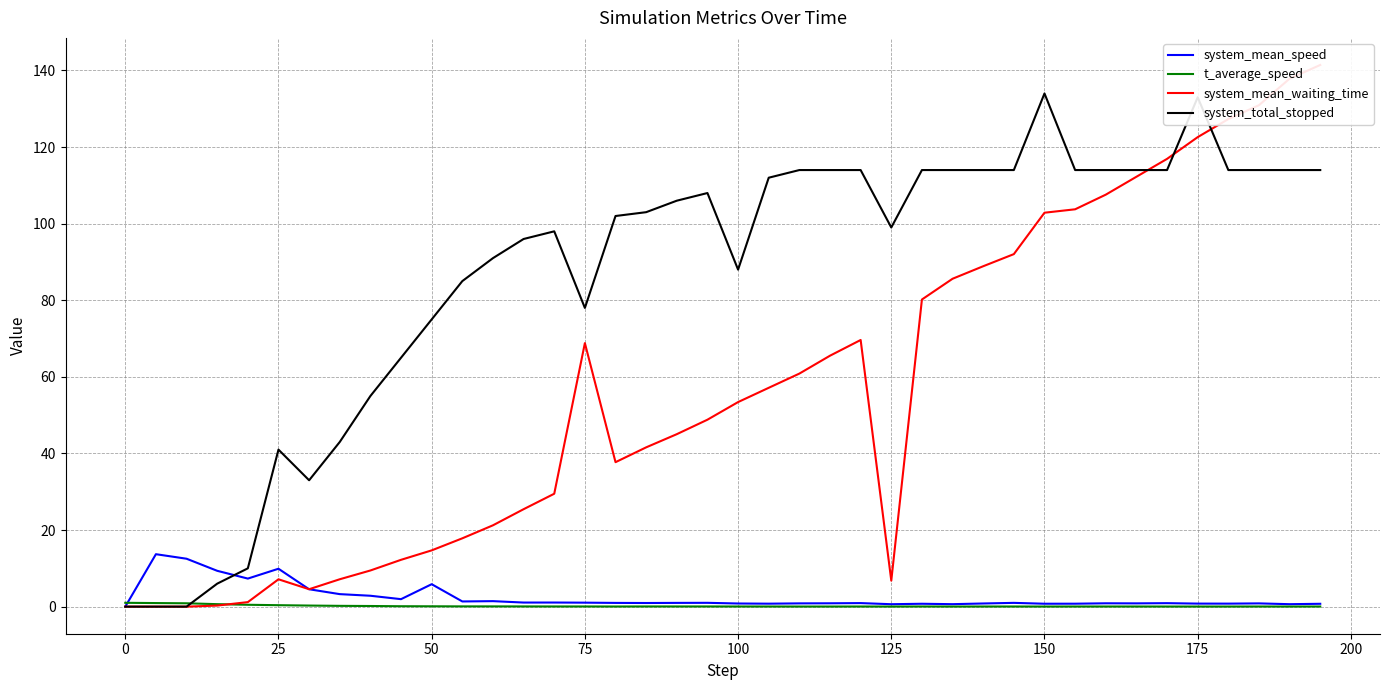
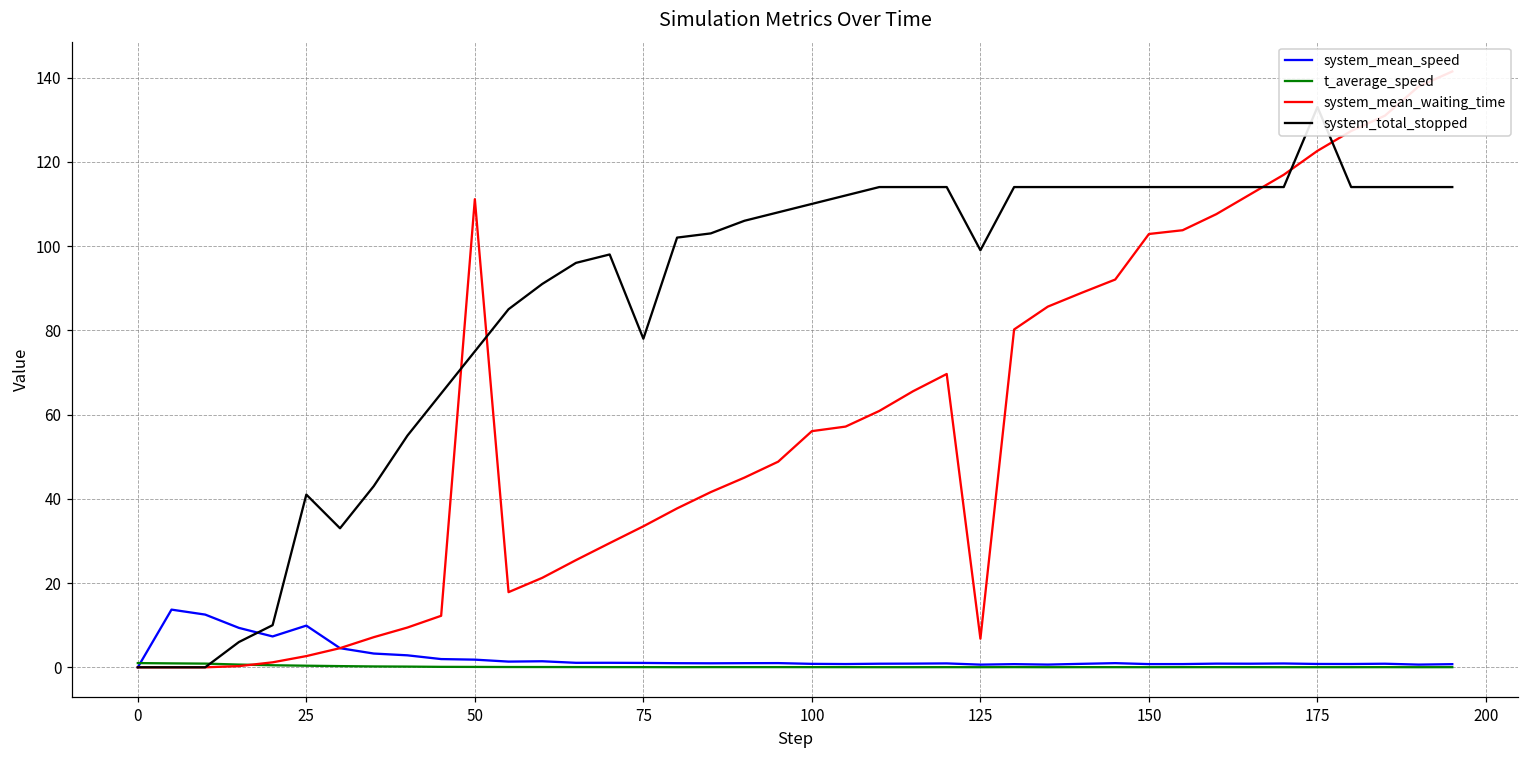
system_mean_waiting_time, 25: 7 -> 3
system_mean_speed, 50: 6 -> 2
system_mean_waiting_time, 50: 15 -> 111
system_mean_waiting_time, 75: 69 -> 33
system_mean_waiting_time, 100: 53 -> 56
system_total_stopped, 100: 88 -> 110
system_total_stopped, 150: 134 -> 114
